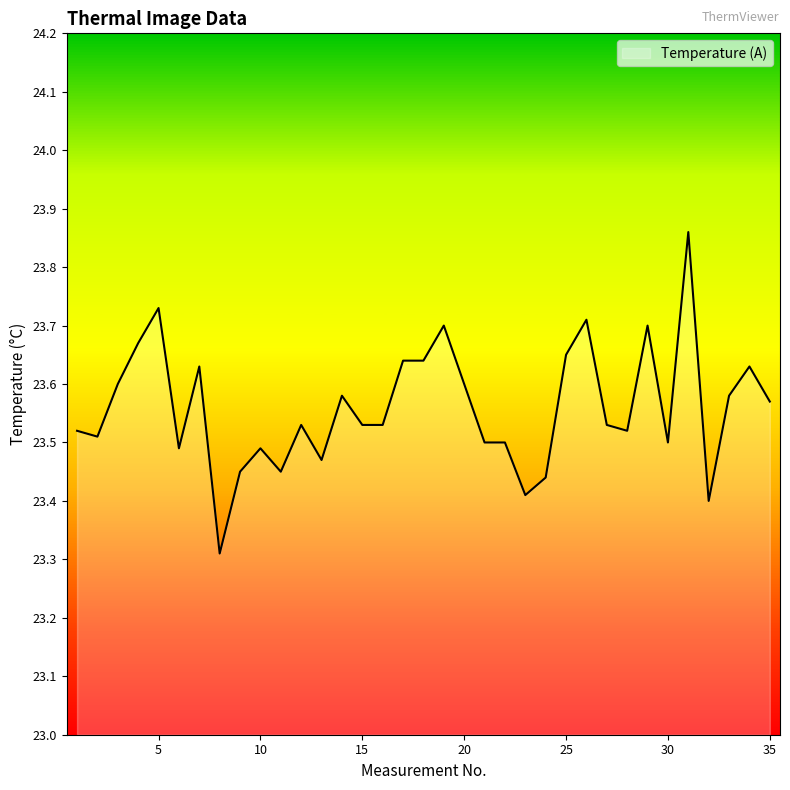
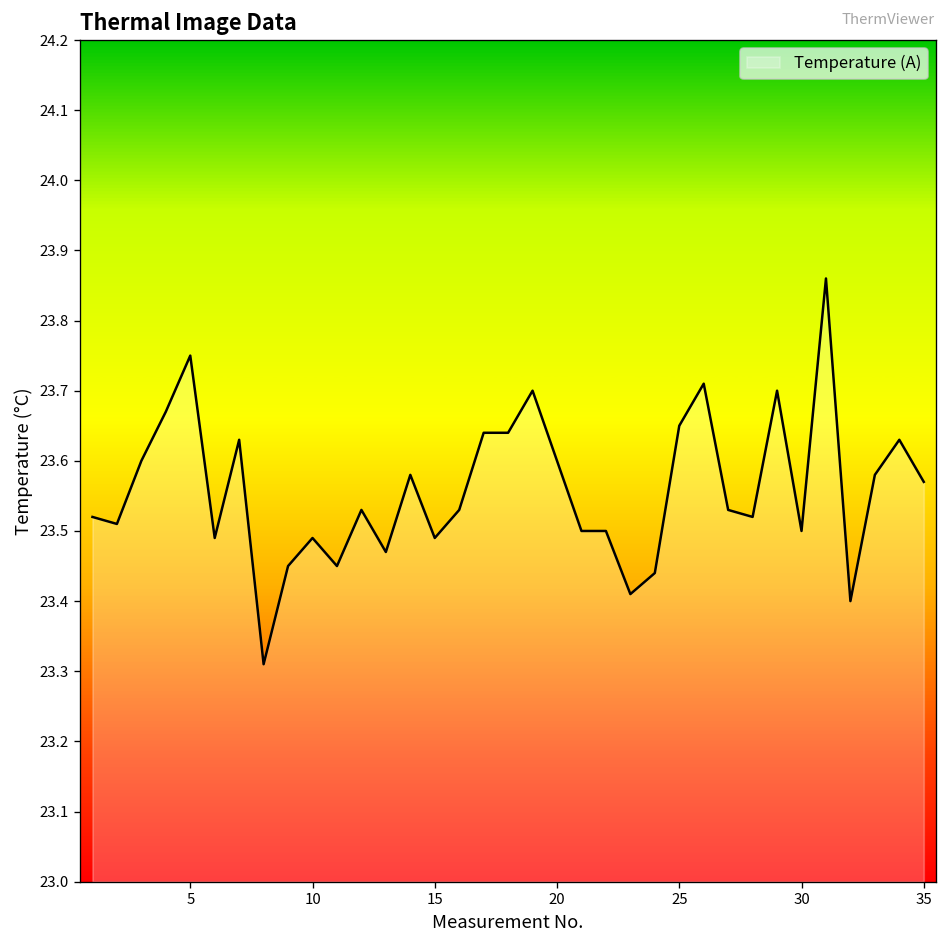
5: 23.73 -> 23.75
15: 23.53 -> 23.49
